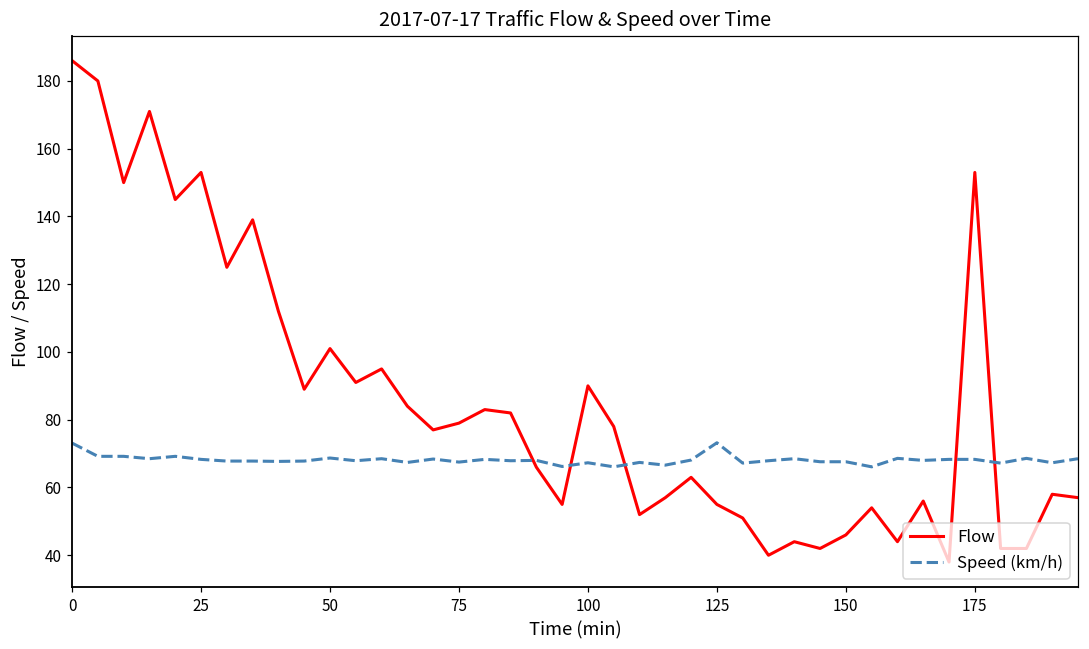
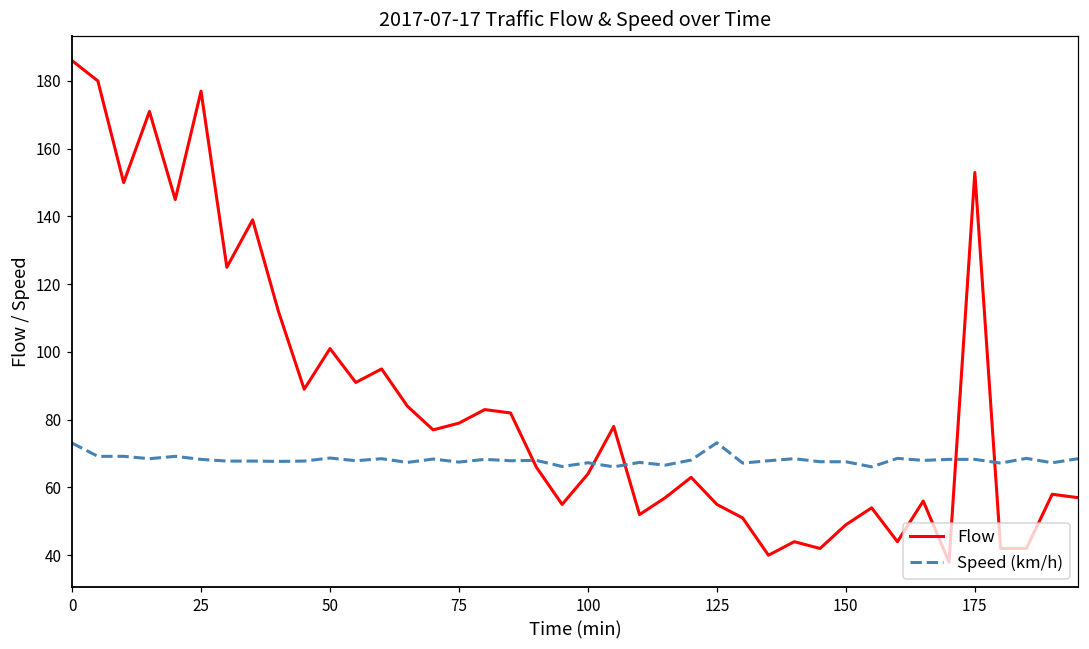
Flow, 25: 153 -> 177
Flow, 100: 90 -> 64
Flow, 150: 46 -> 49
